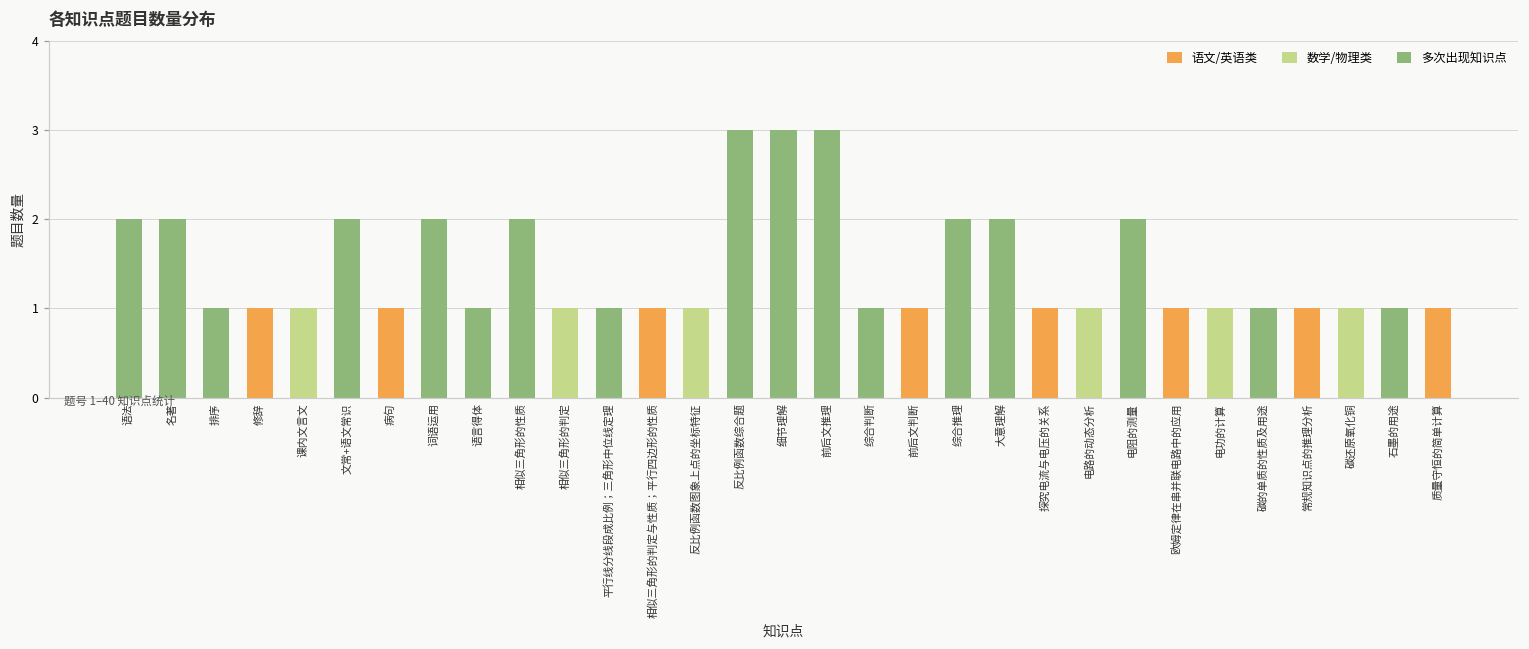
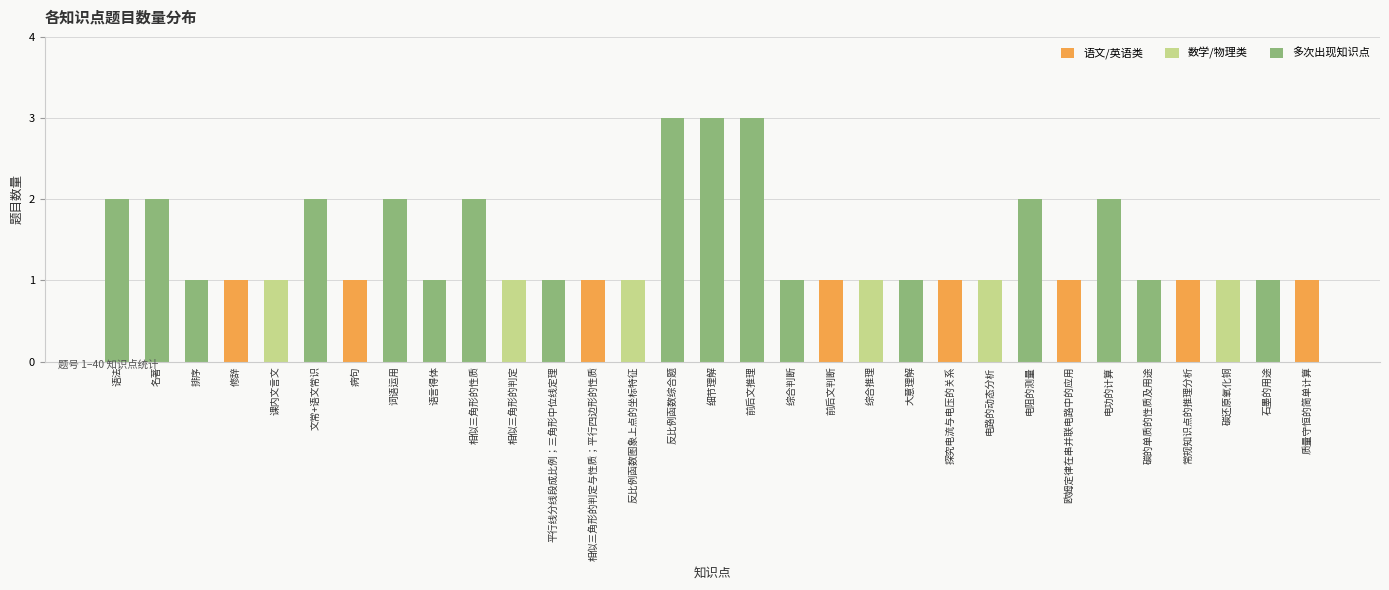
综合推理: 2 -> 1
大意理解: 2 -> 1
电功的计算: 1 -> 2
